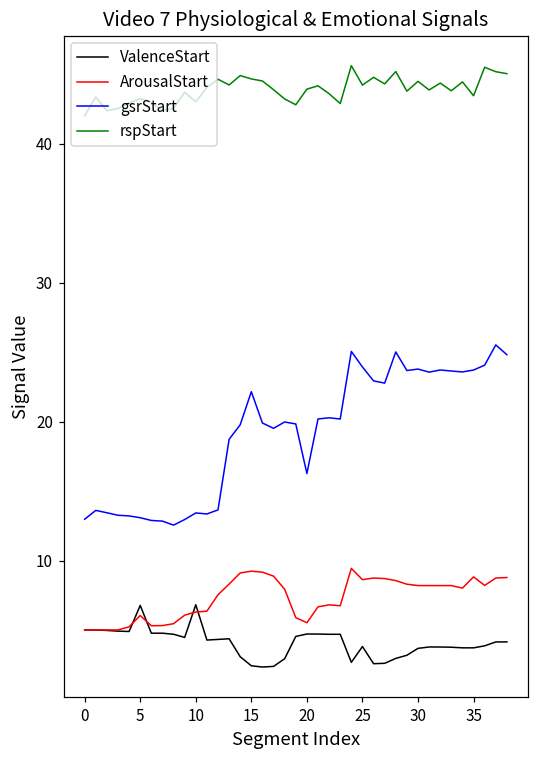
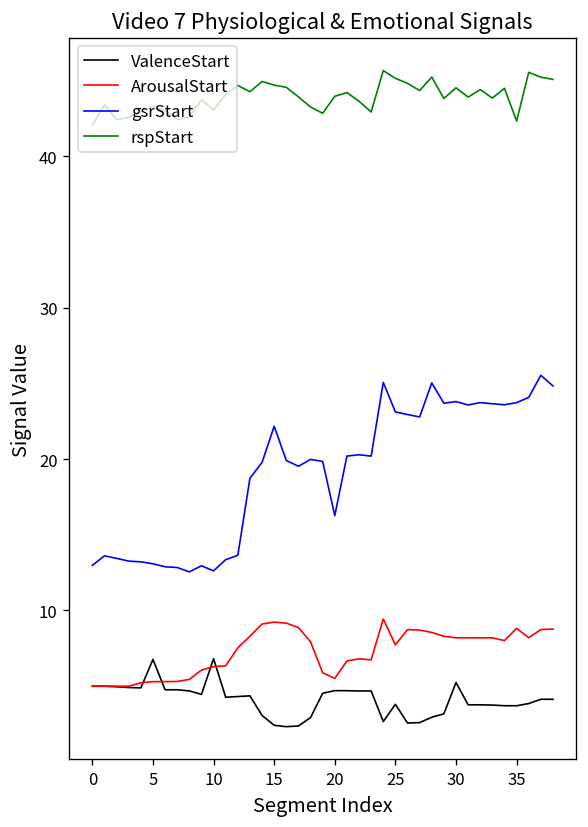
ArousalStart, 5: 6.0 -> 5.3
gsrStart, 10: 13.4 -> 12.6
ArousalStart, 25: 8.6 -> 7.7
gsrStart, 25: 23.9 -> 23.1
rspStart, 25: 44.2 -> 45.1
ValenceStart, 30: 3.7 -> 5.2
rspStart, 35: 43.5 -> 42.3
